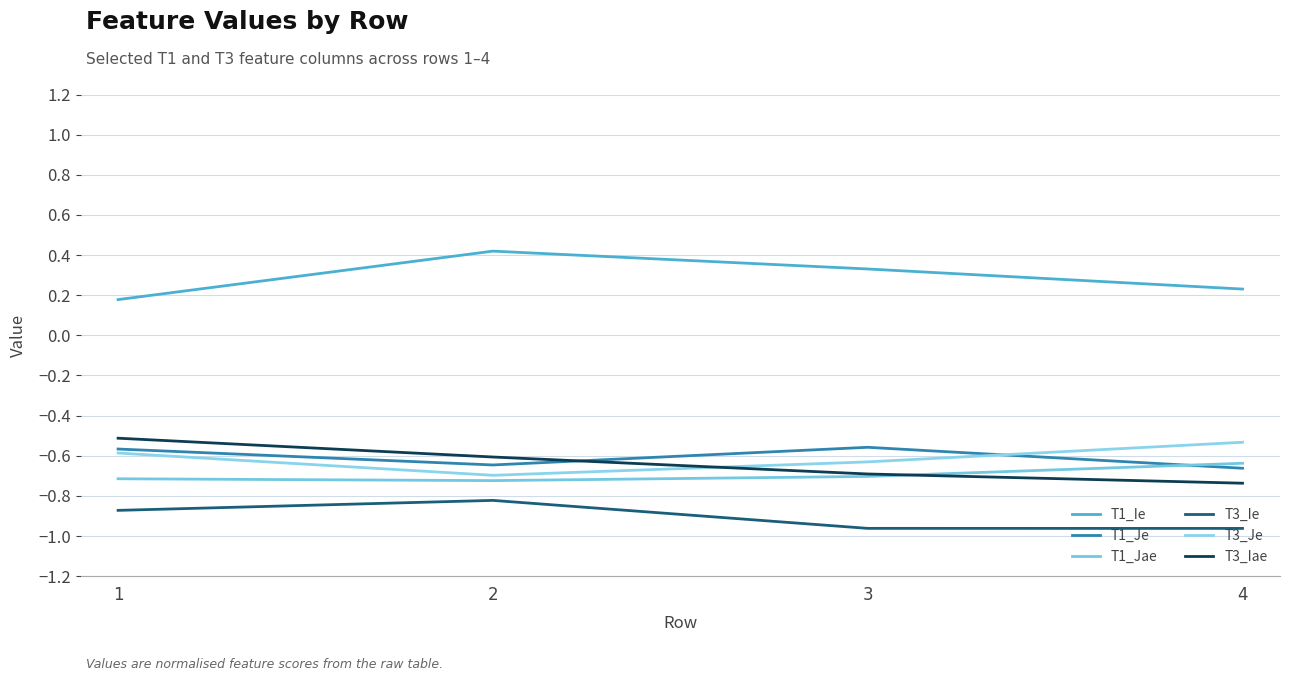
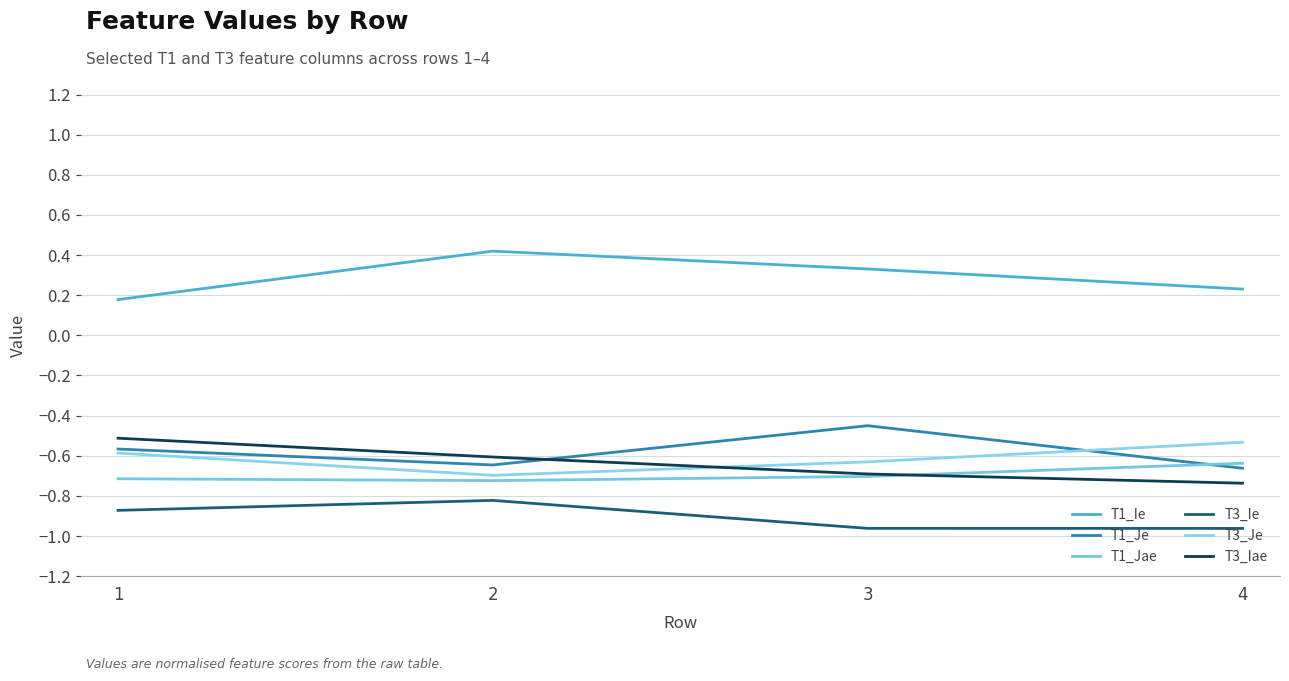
T1_Je, 3: -0.56 -> -0.45
